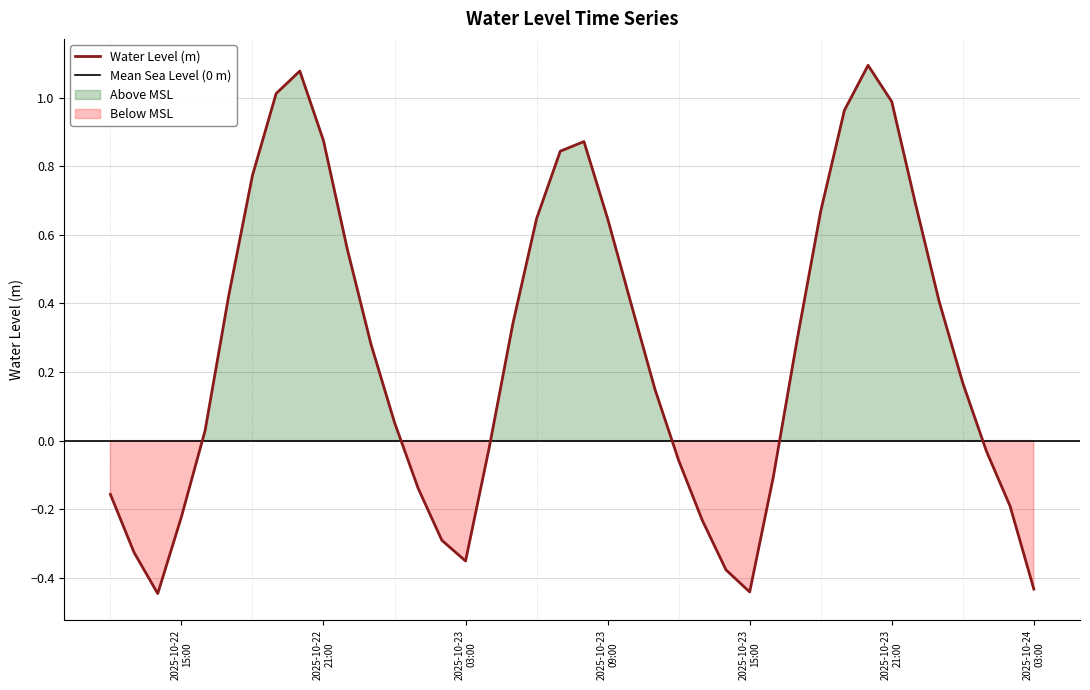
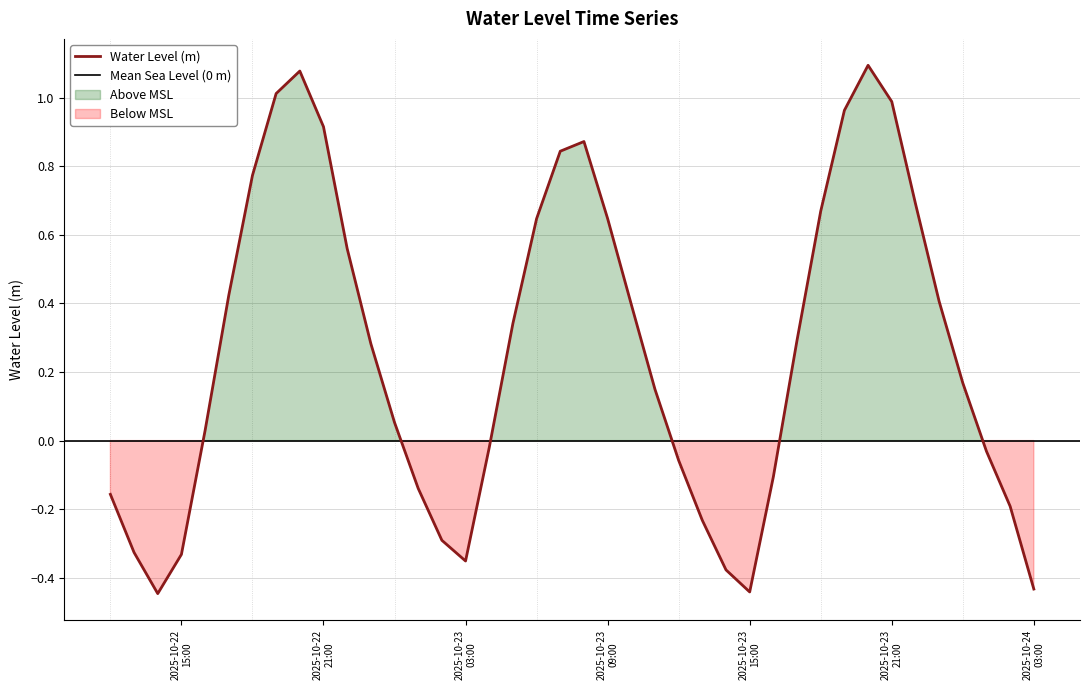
2025-10-22 15:00: -0.22 -> -0.33
2025-10-22 21:00: 0.87 -> 0.92
